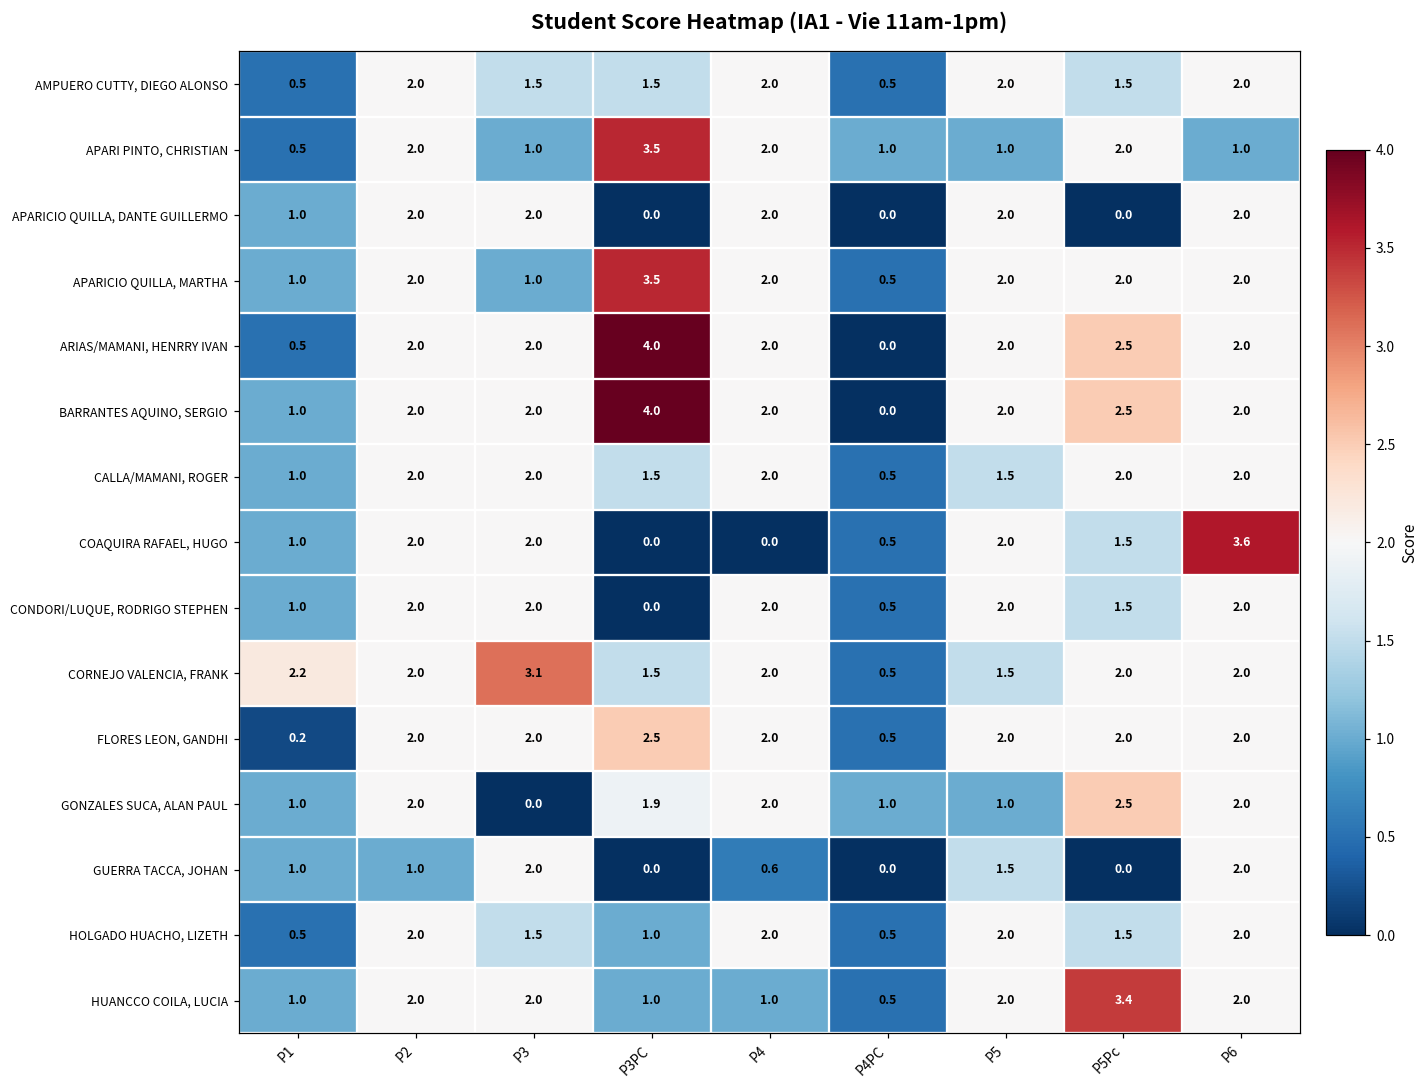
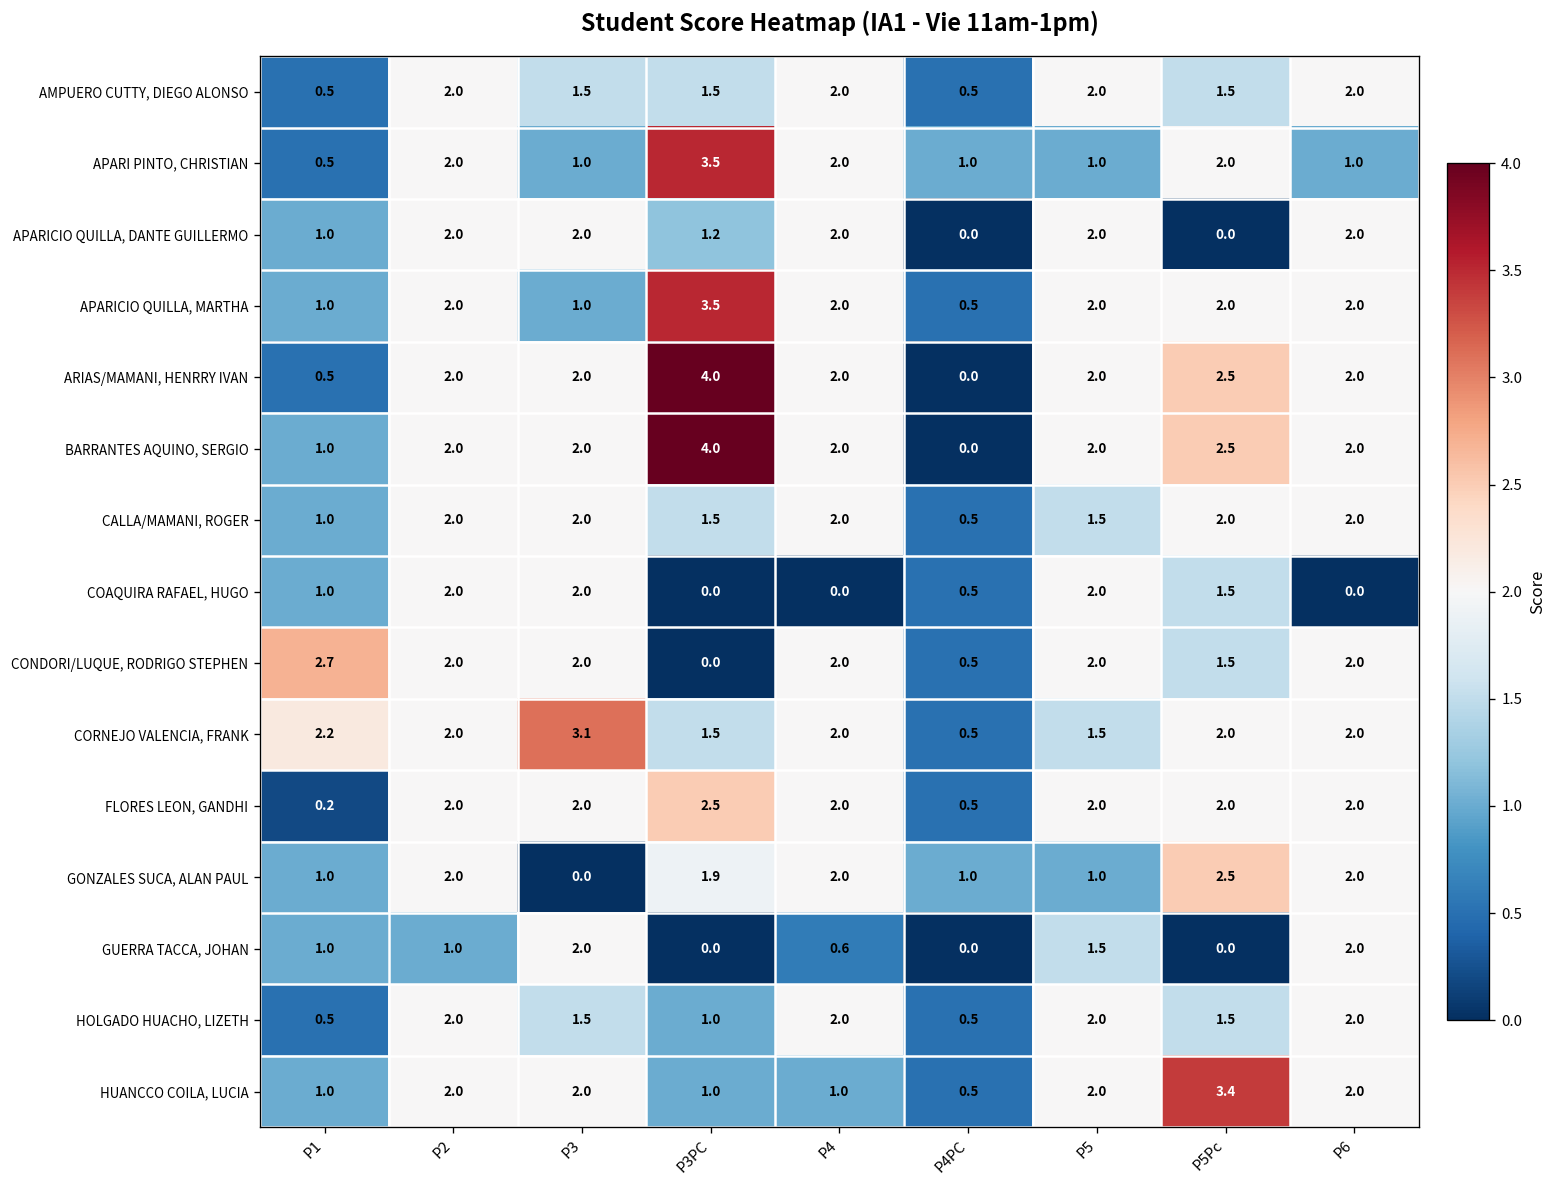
APARICIO QUILLA, DANTE GUILLERMO, P3PC: 0.0 -> 1.2
COAQUIRA RAFAEL, HUGO, P6: 3.6 -> 0.0
CONDORI/LUQUE, RODRIGO STEPHEN, P1: 1.0 -> 2.7
